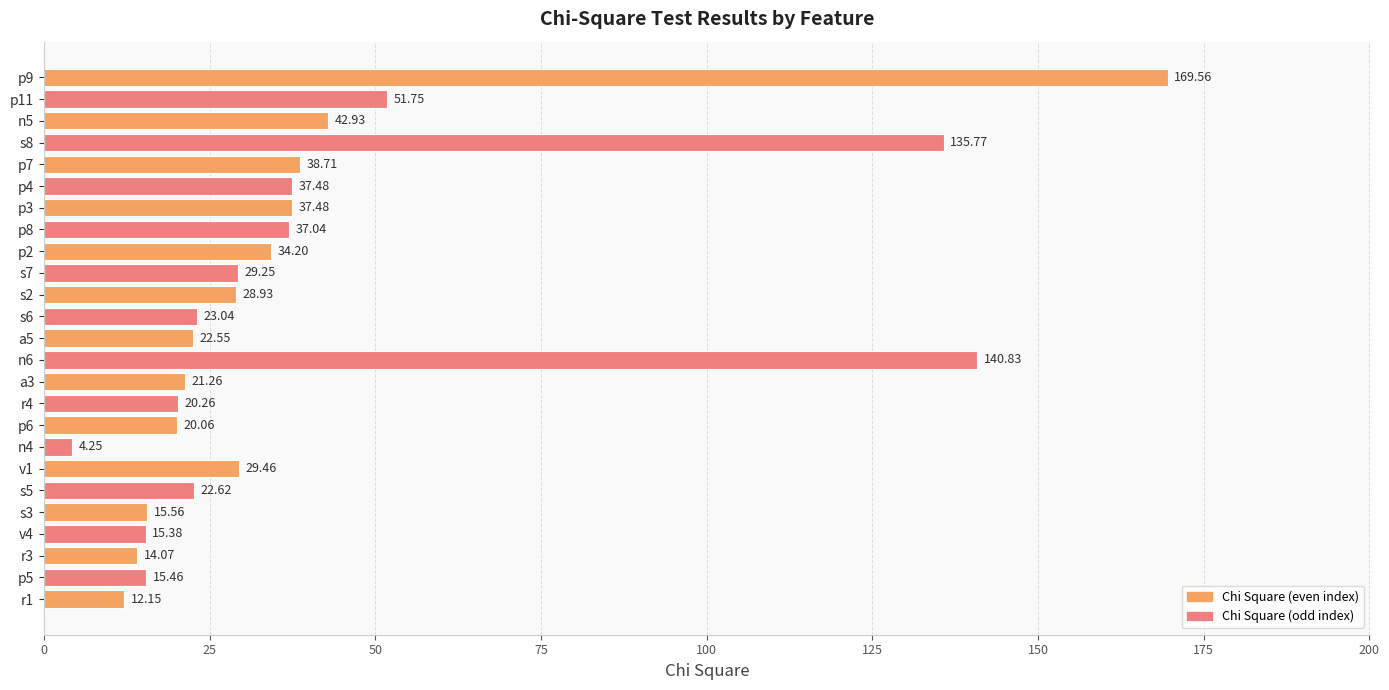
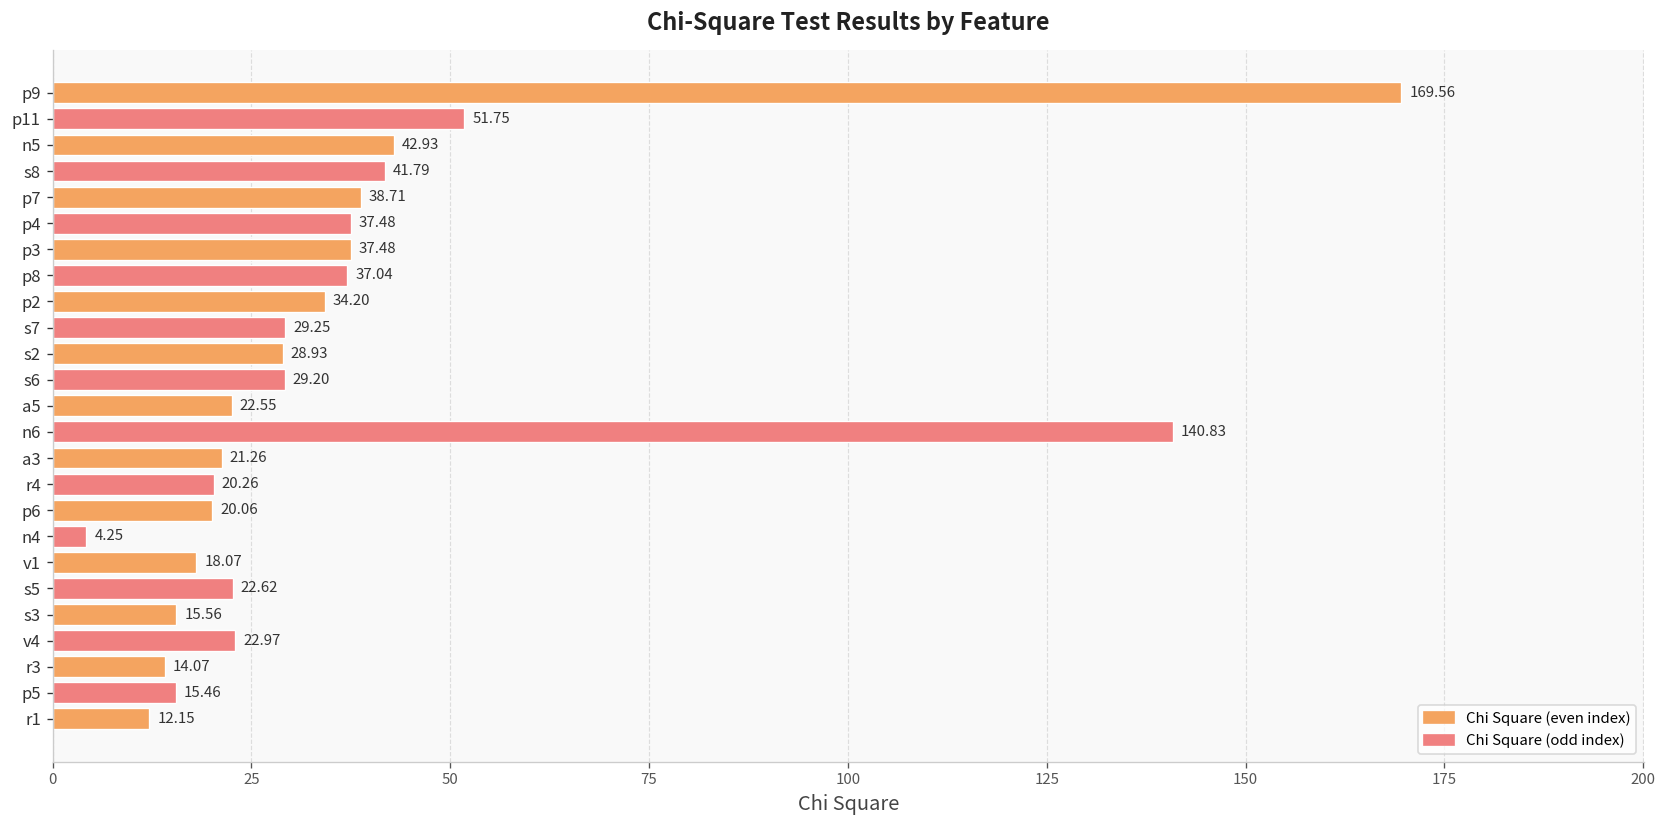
s8: 135.77 -> 41.79
s6: 23.04 -> 29.20
v1: 29.46 -> 18.07
v4: 15.38 -> 22.97
